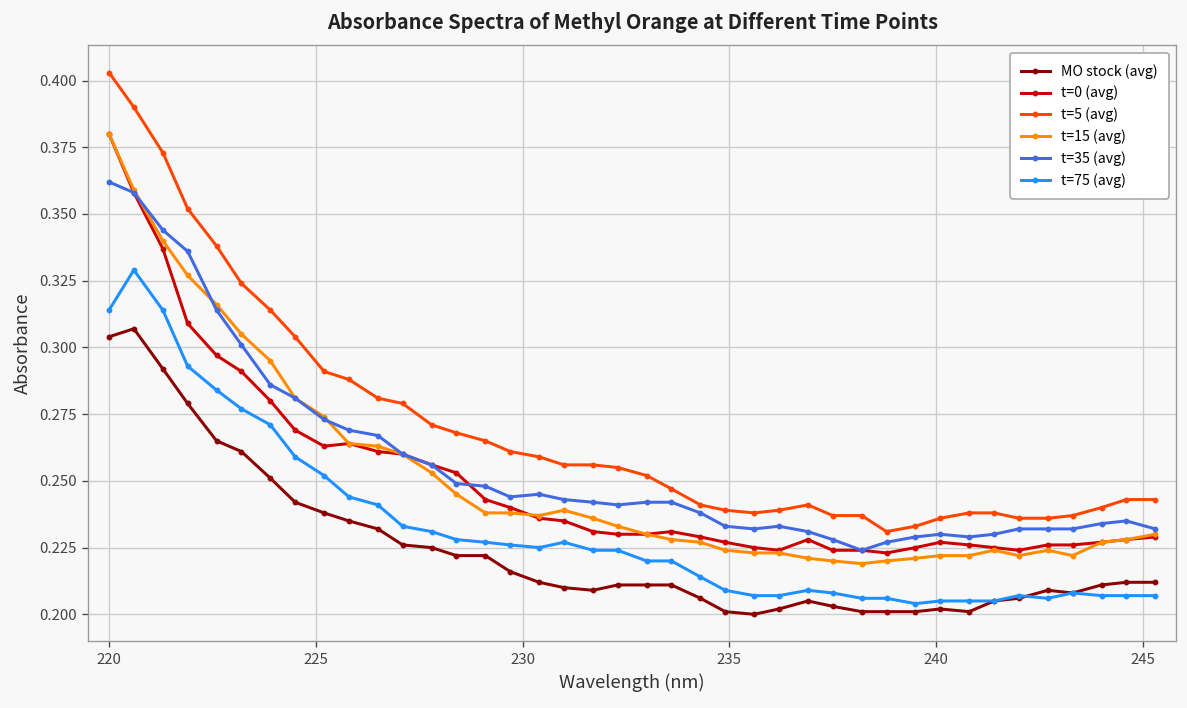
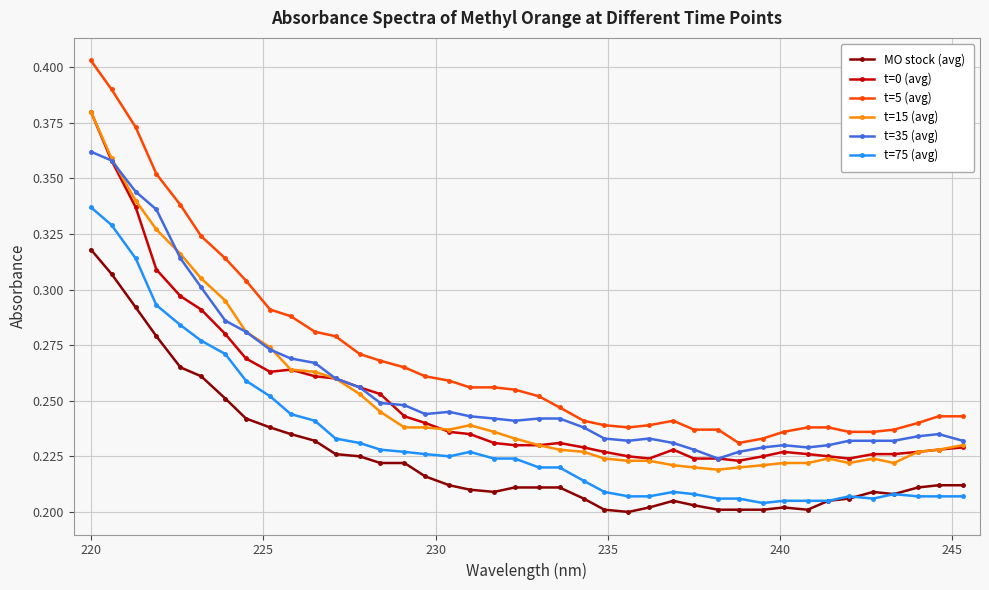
MO stock (avg), 220: 0.304 -> 0.318
t=75 (avg), 220: 0.314 -> 0.337
